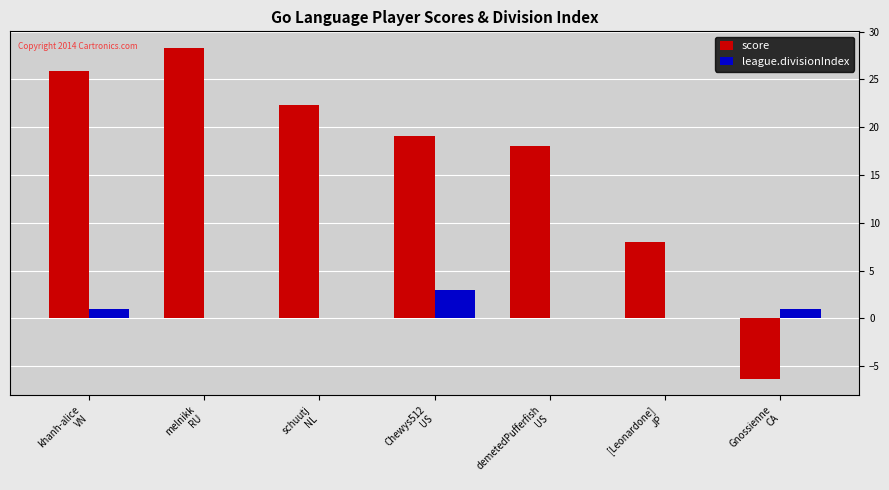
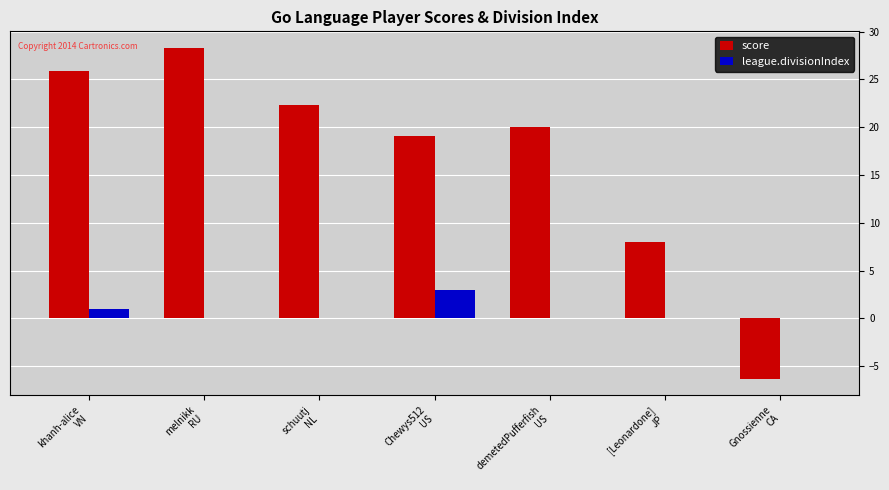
score, demetedPufferfish US: 18 -> 20
league.divisionIndex, Gnossienne CA: 1 -> 0
